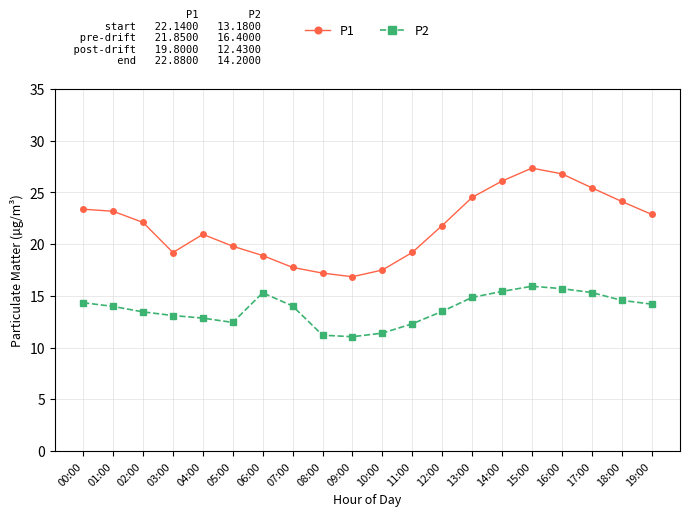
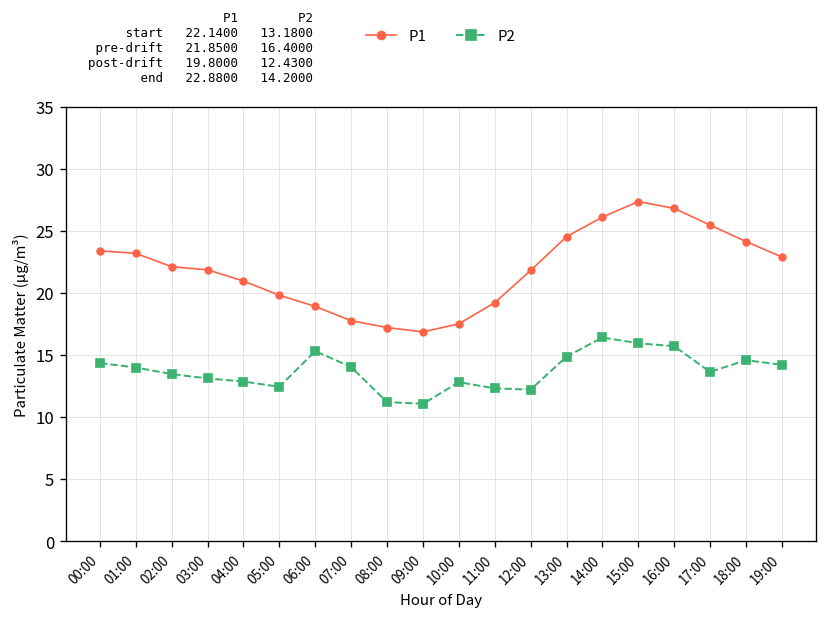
P1, 03:00: 19.2 -> 21.9
P2, 10:00: 11.4 -> 12.8
P2, 12:00: 13.5 -> 12.2
P2, 14:00: 15.4 -> 16.4
P2, 17:00: 15.3 -> 13.6
